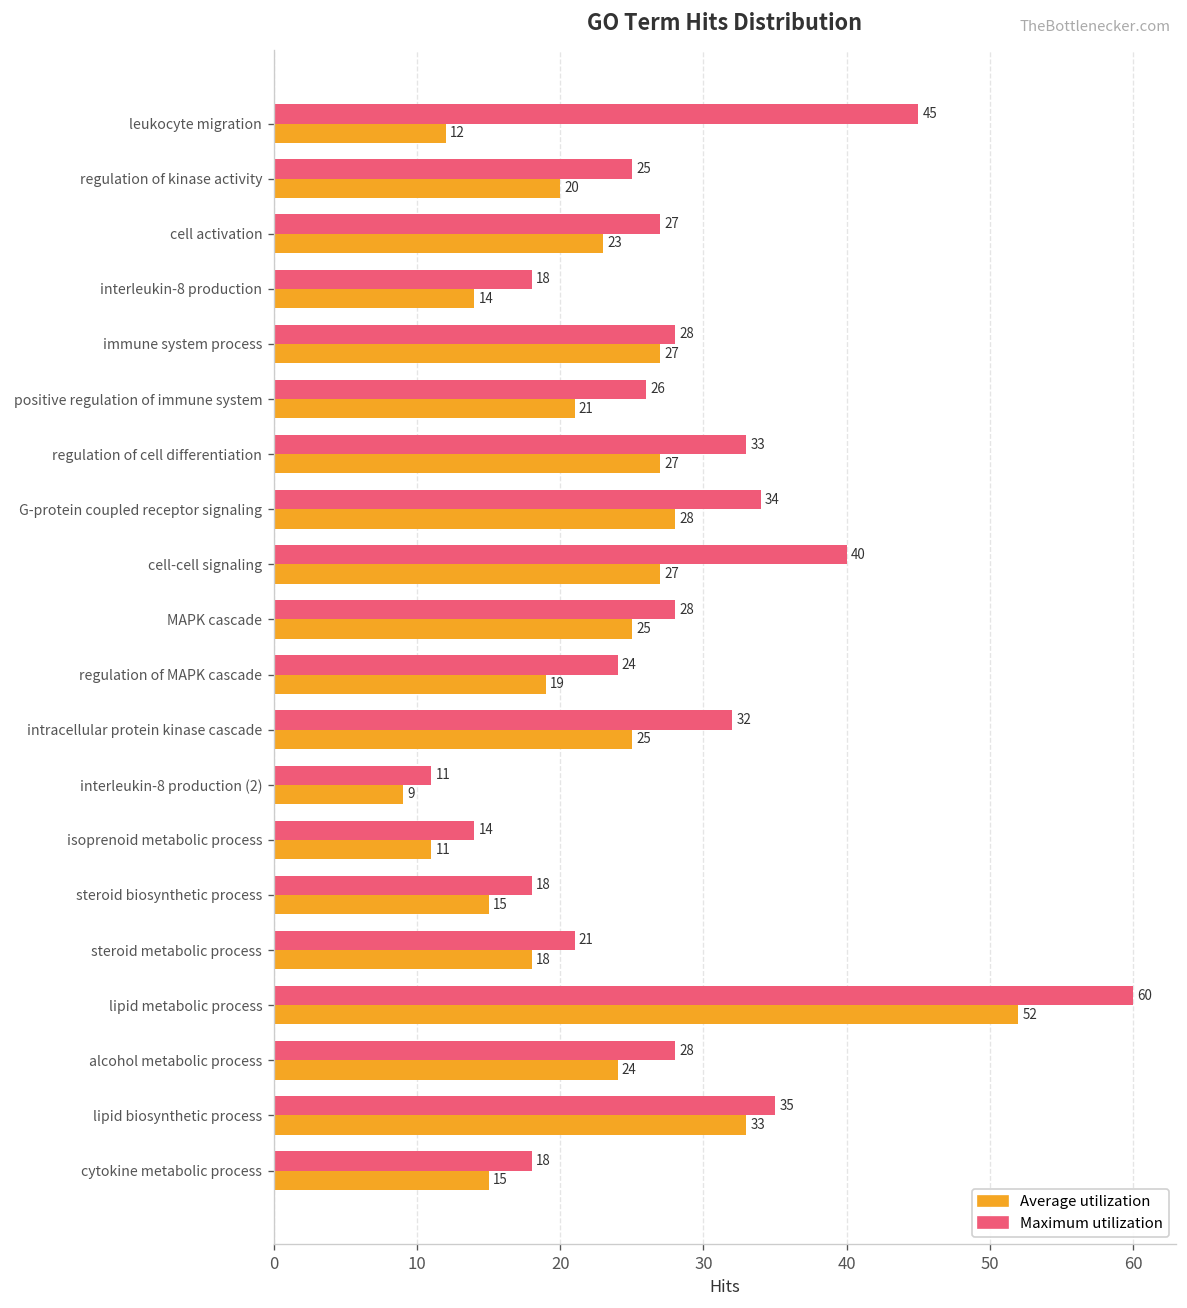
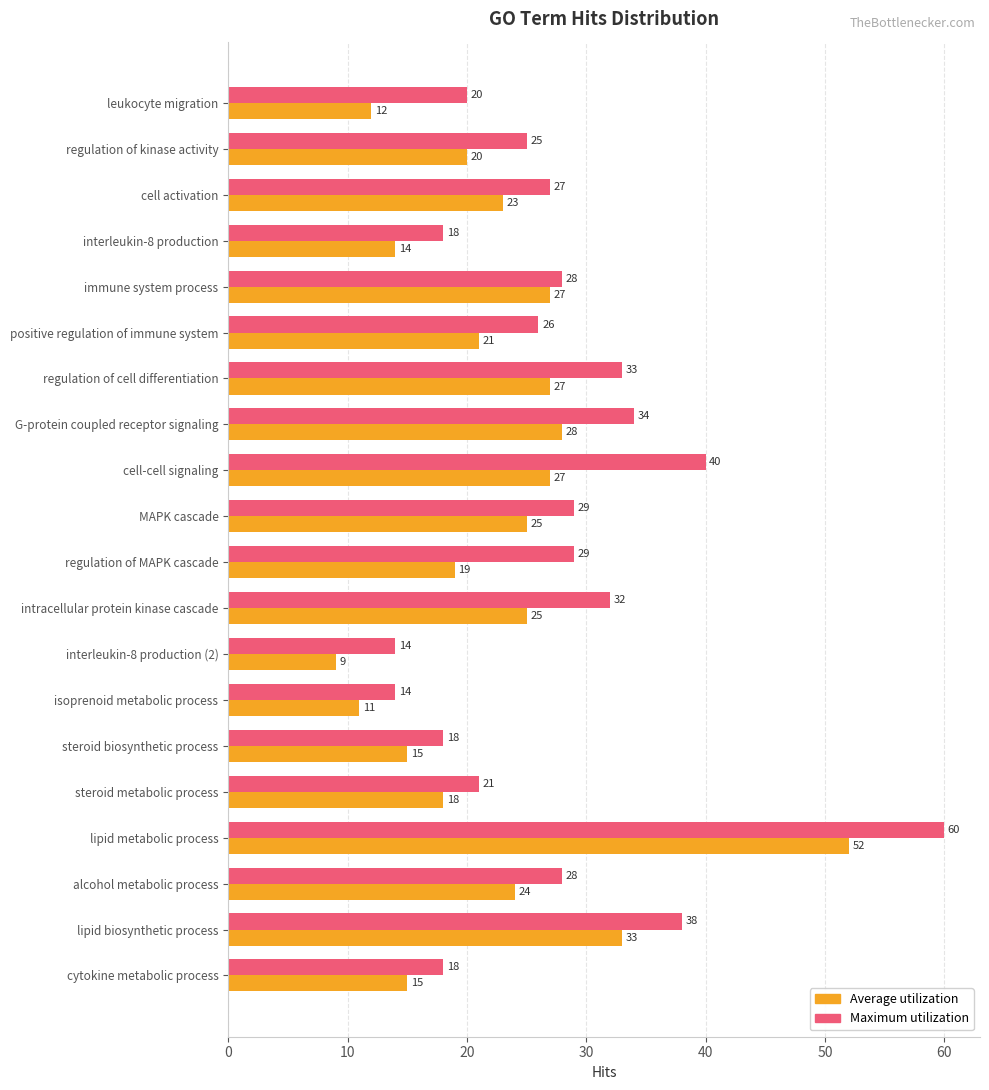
Maximum utilization, leukocyte migration: 45 -> 20
Maximum utilization, MAPK cascade: 28 -> 29
Maximum utilization, regulation of MAPK cascade: 24 -> 29
Maximum utilization, interleukin-8 production (2): 11 -> 14
Maximum utilization, lipid biosynthetic process: 35 -> 38
